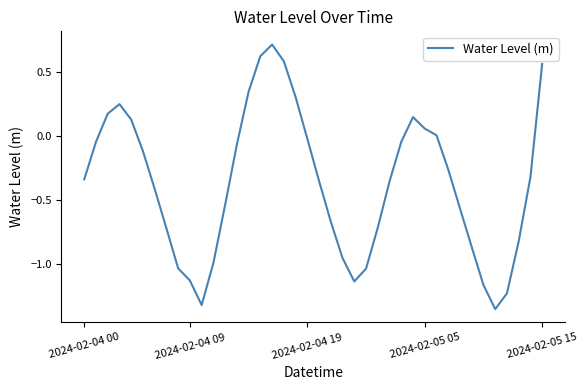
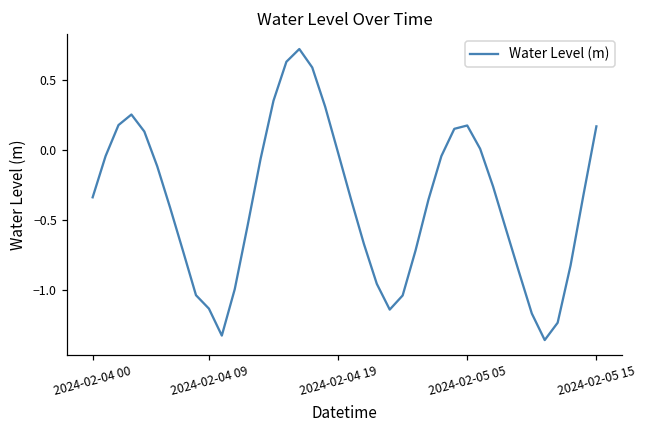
2024-02-05 05: 0.06 -> 0.17
2024-02-05 15: 0.57 -> 0.17
